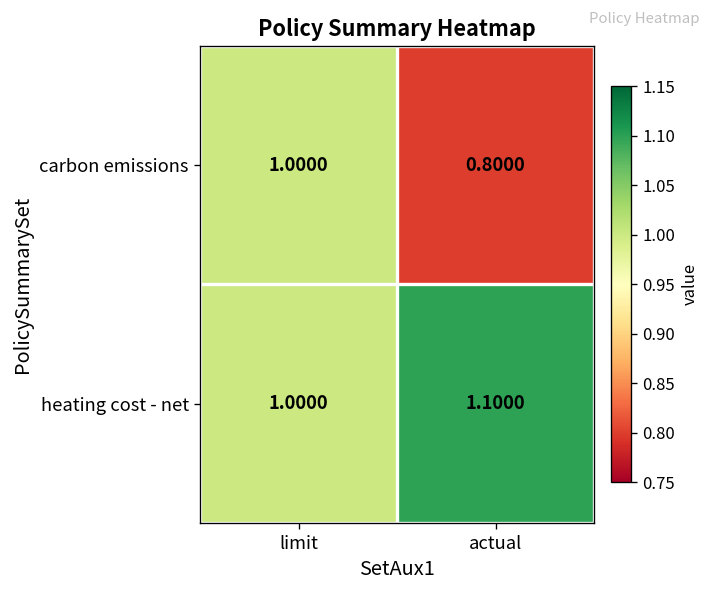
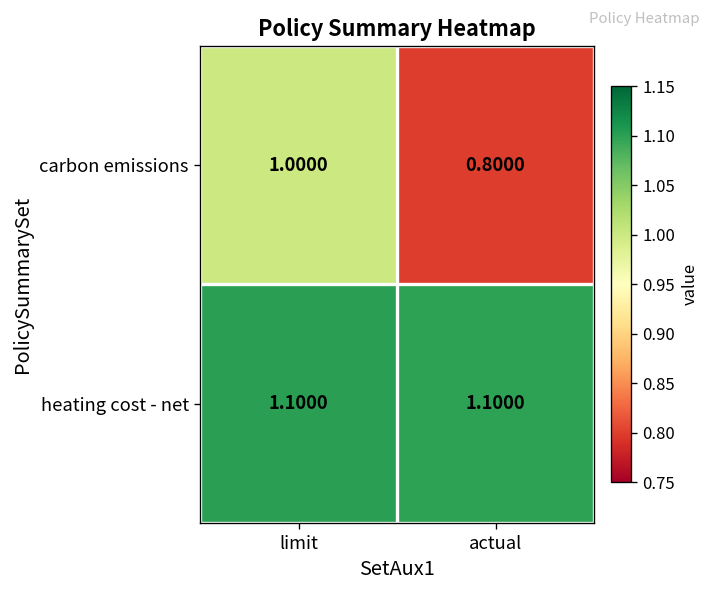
heating cost - net, limit: 1.0000 -> 1.1000
